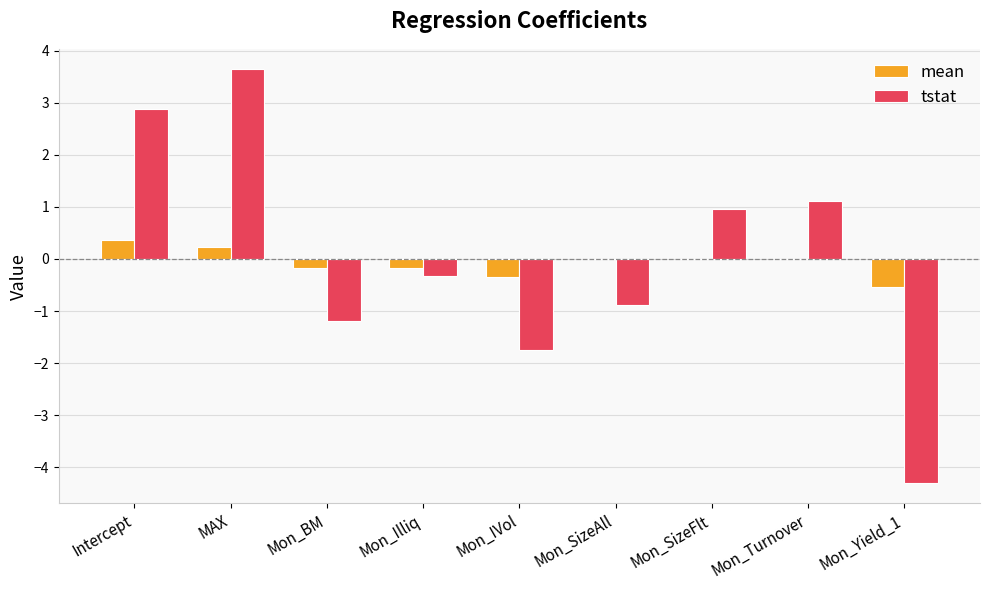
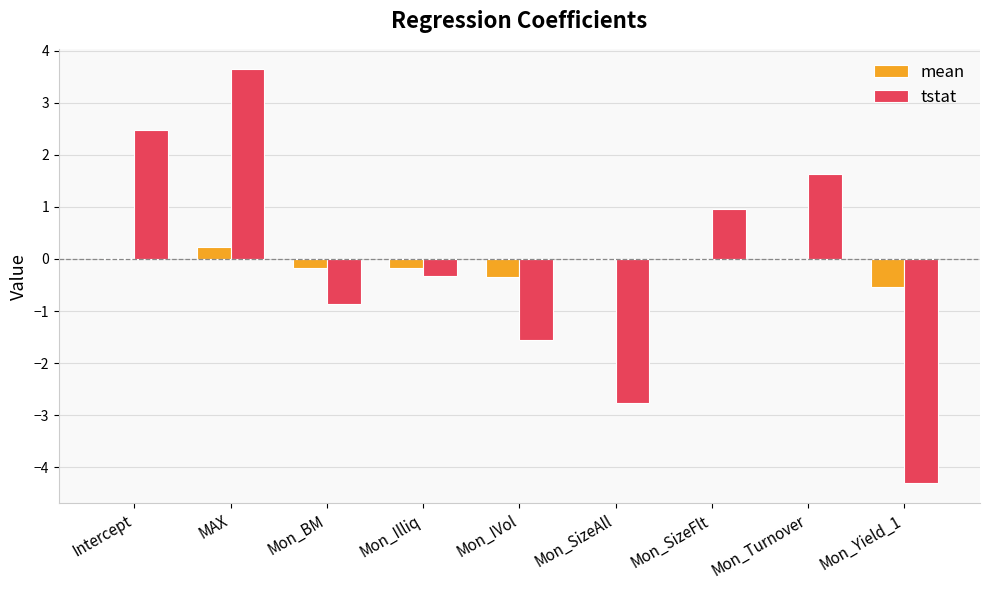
mean, Intercept: 0.4 -> 0.0
tstat, Intercept: 2.9 -> 2.5
tstat, Mon_BM: -1.2 -> -0.9
tstat, Mon_IVol: -1.8 -> -1.6
tstat, Mon_SizeAll: -0.9 -> -2.8
tstat, Mon_Turnover: 1.1 -> 1.6
